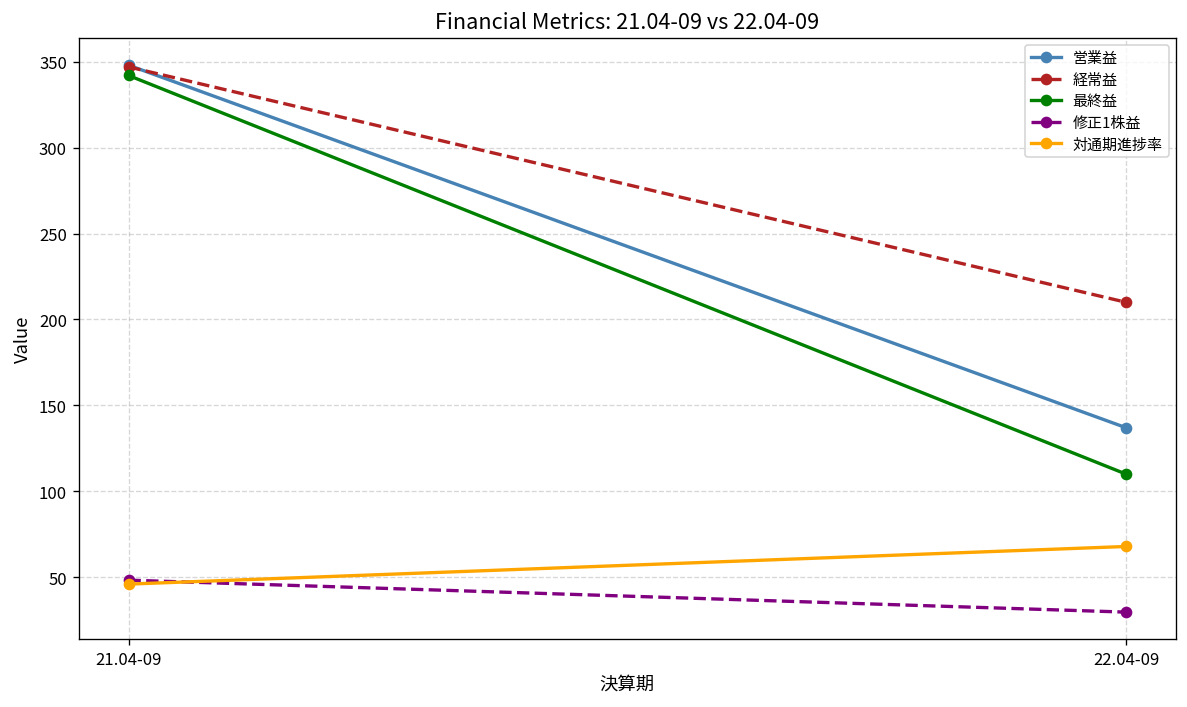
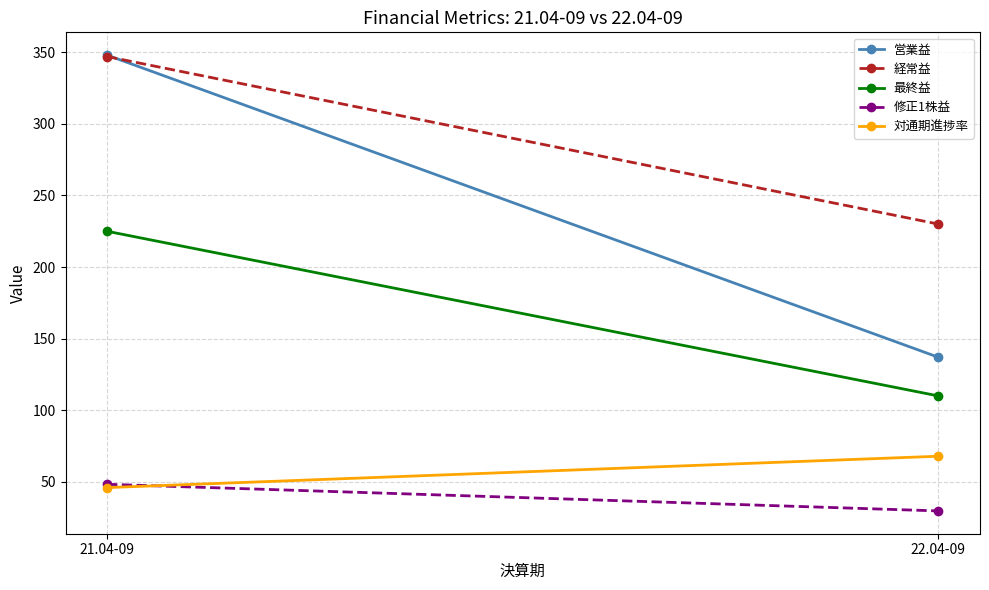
最終益, 21.04-09: 342 -> 225
経常益, 22.04-09: 210 -> 230
